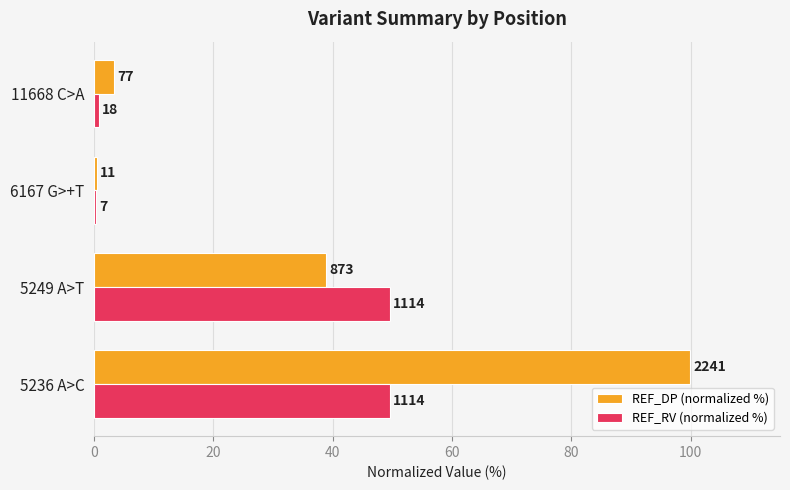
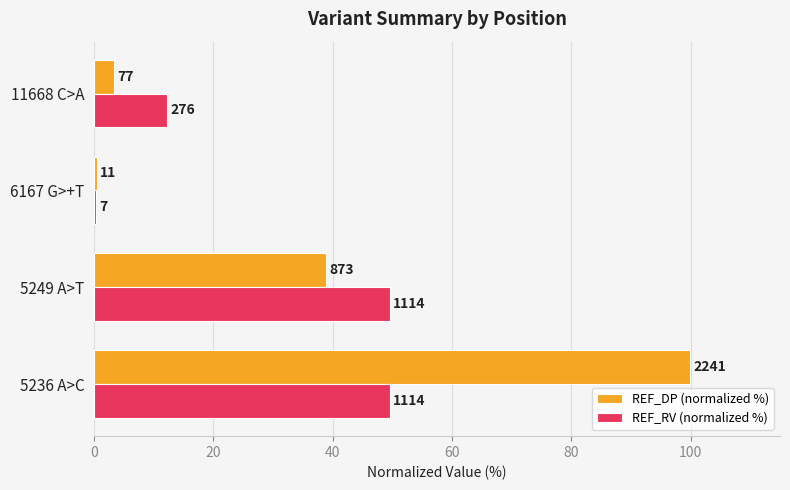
REF_RV (normalized %), 11668 C>A: 18 -> 276
